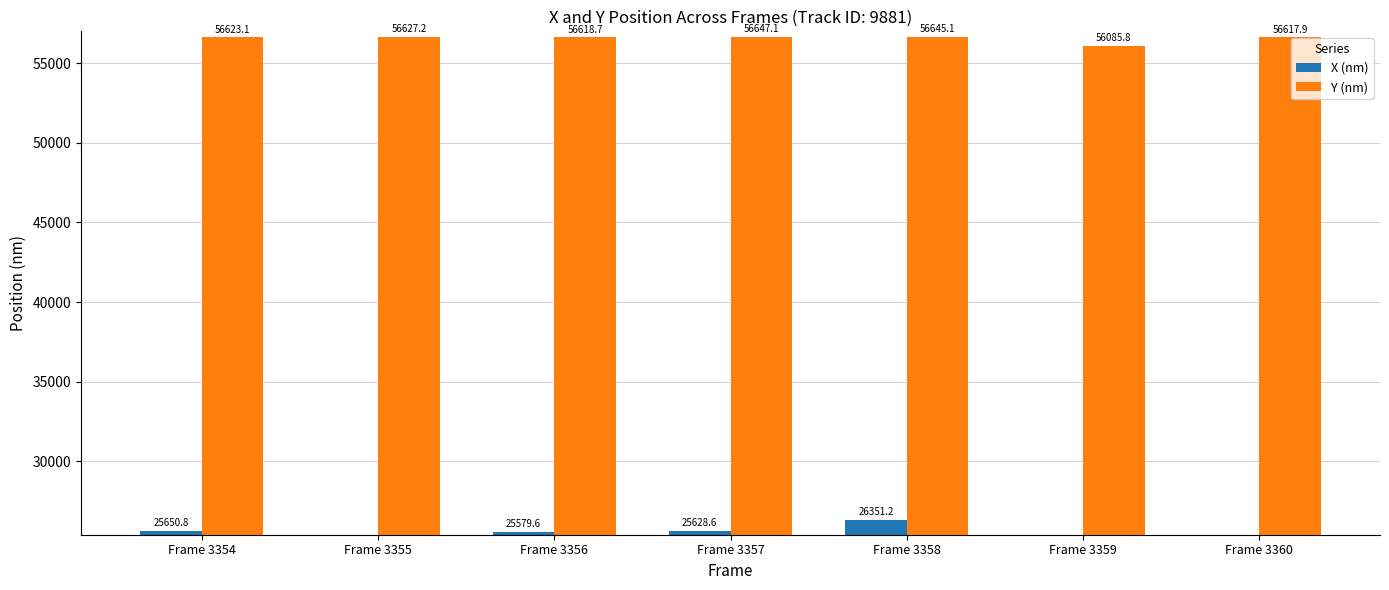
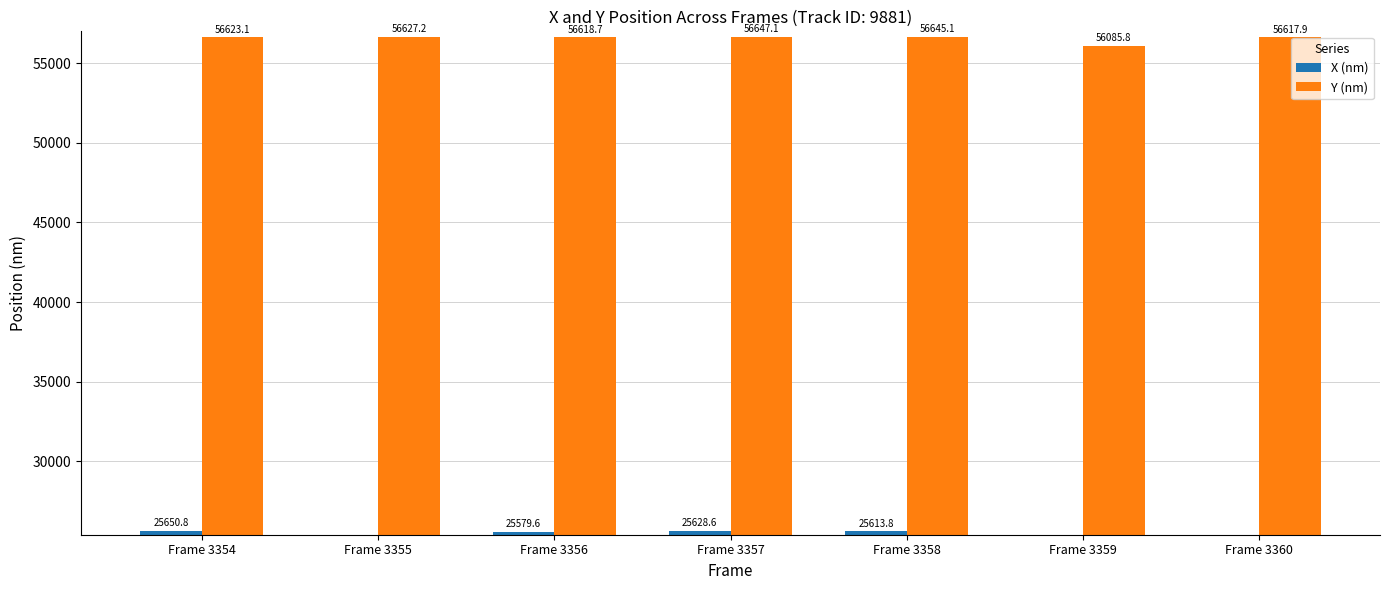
X (nm), Frame 3358: 26351.2 -> 25613.8
